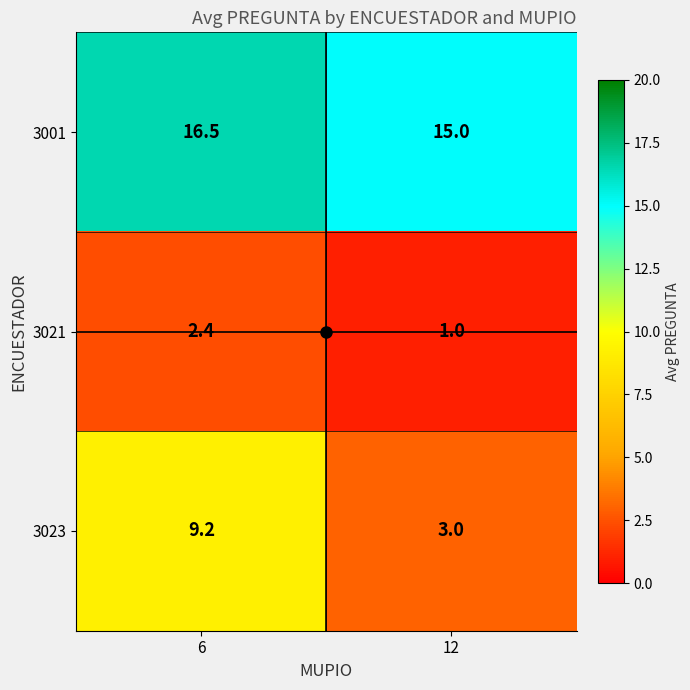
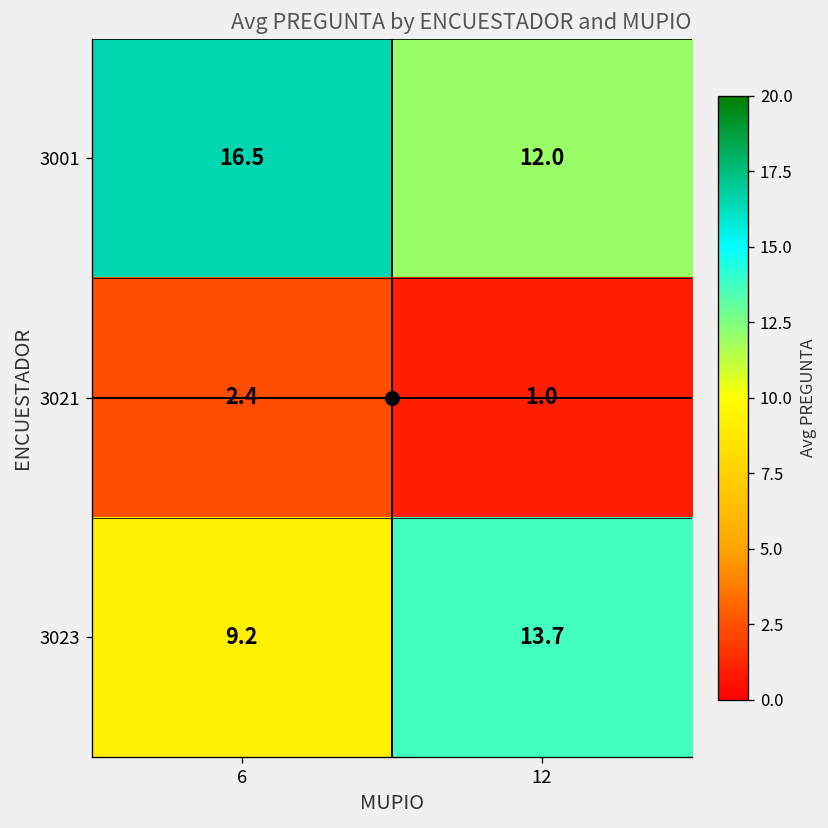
3001, 12: 15.0 -> 12.0
3023, 12: 3.0 -> 13.7
